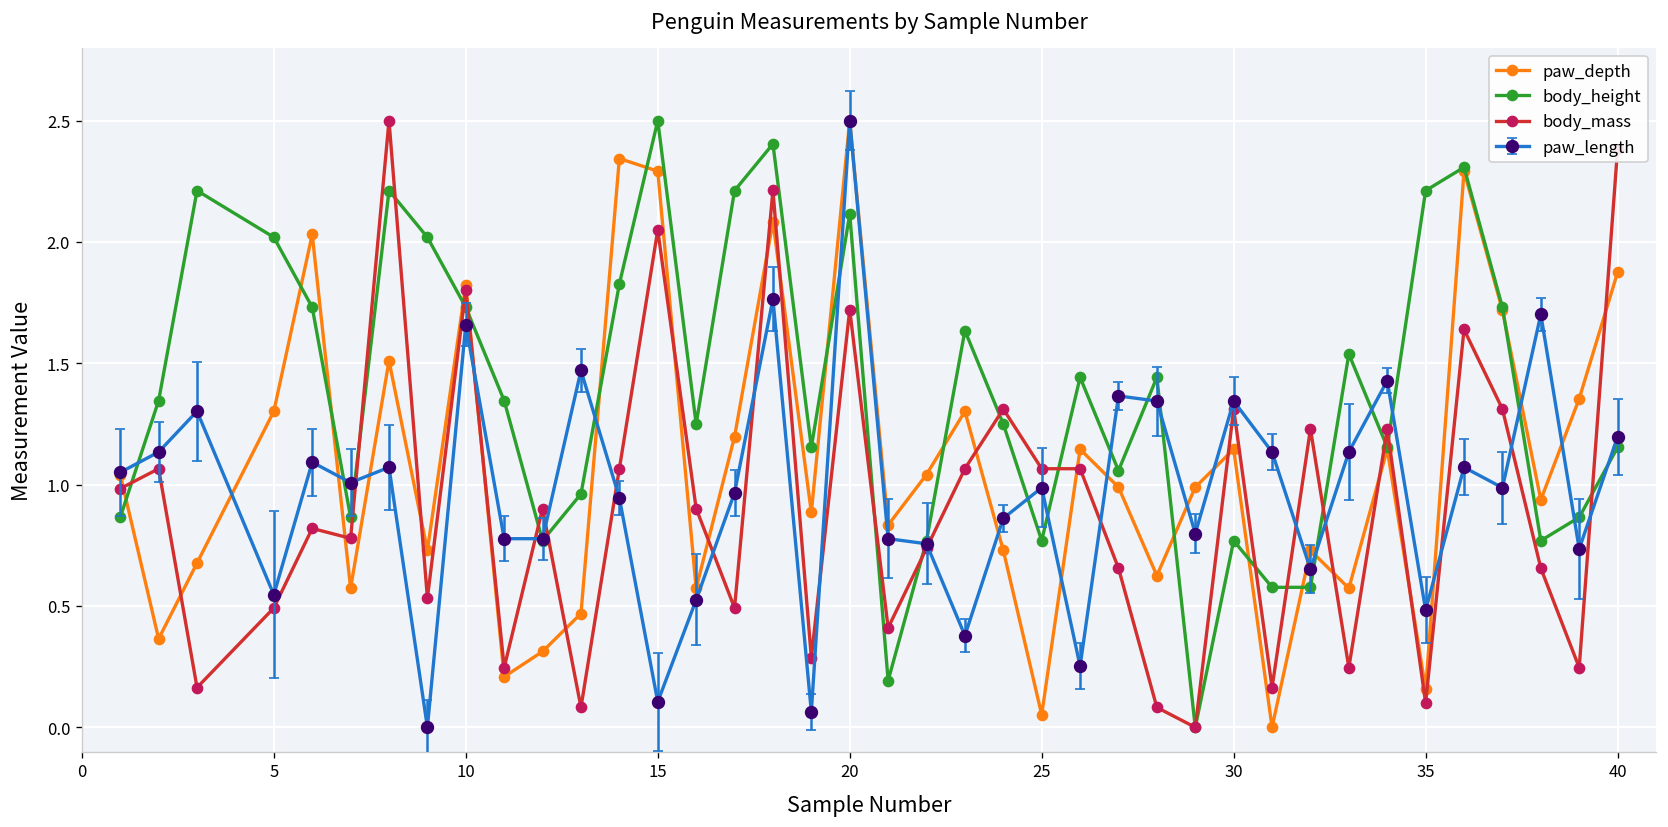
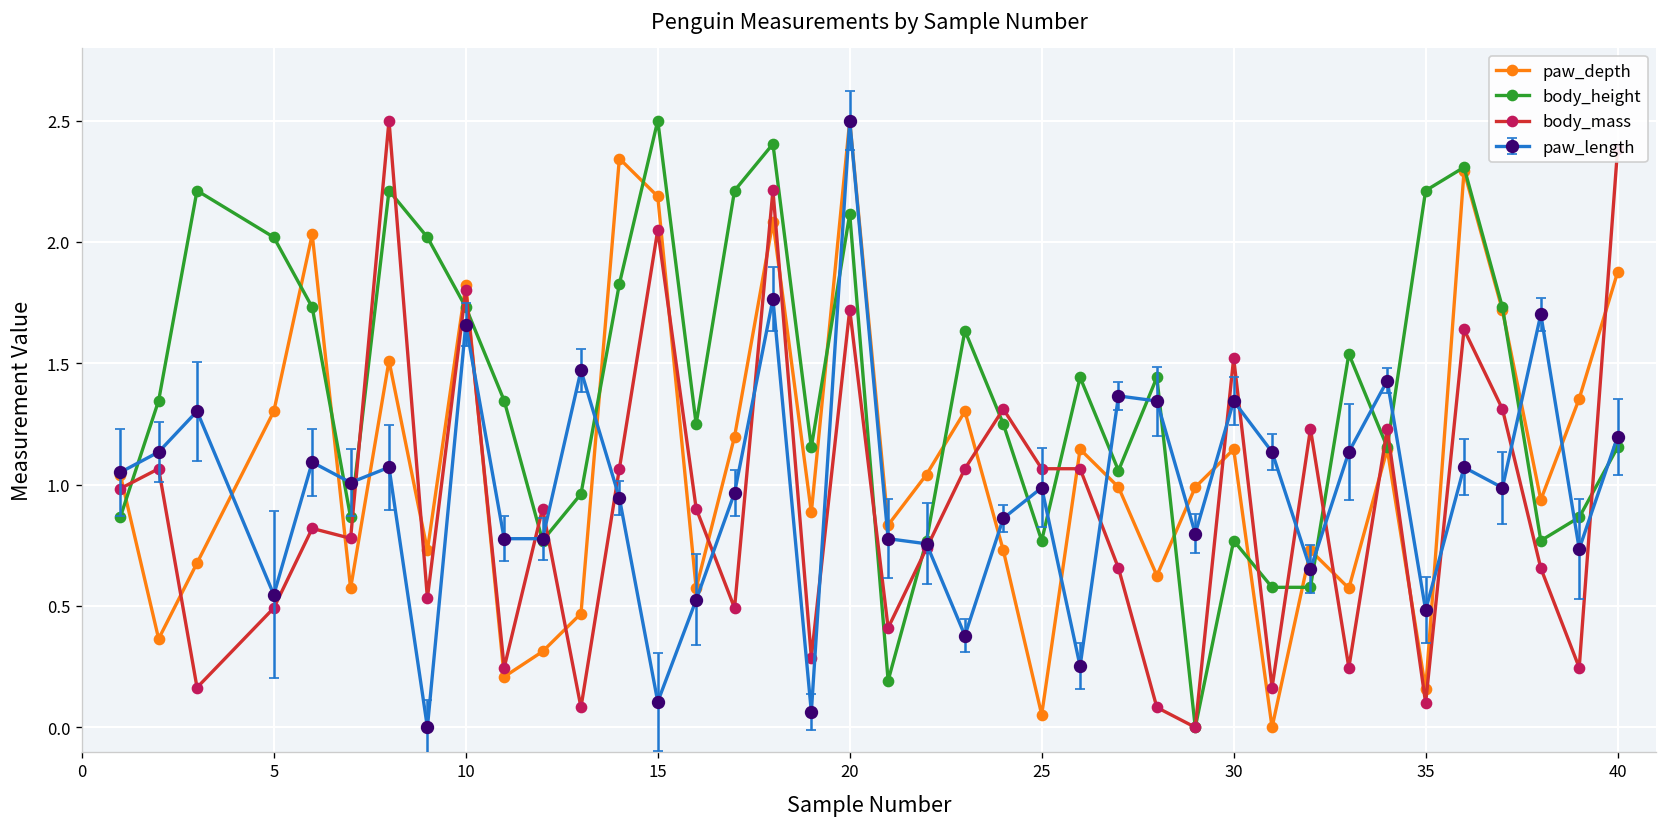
paw_depth, 15: 2.29 -> 2.19
body_mass, 30: 1.31 -> 1.52
